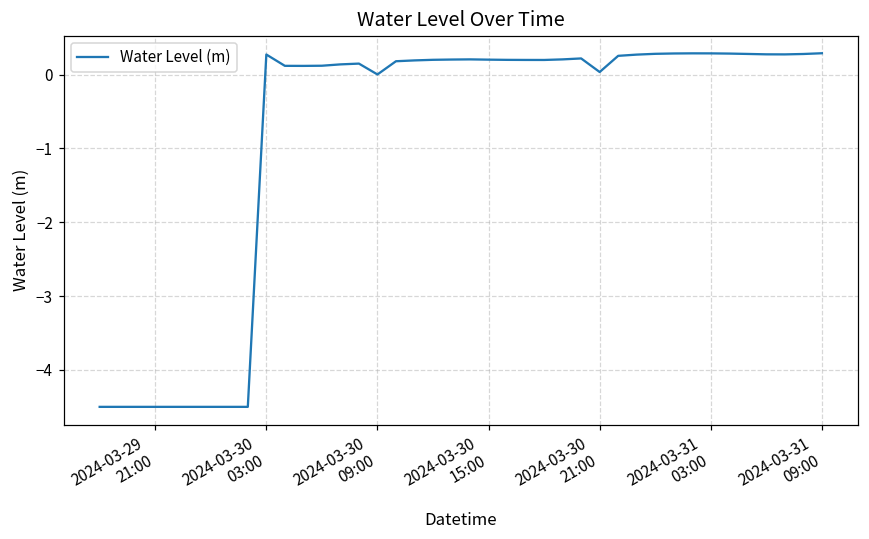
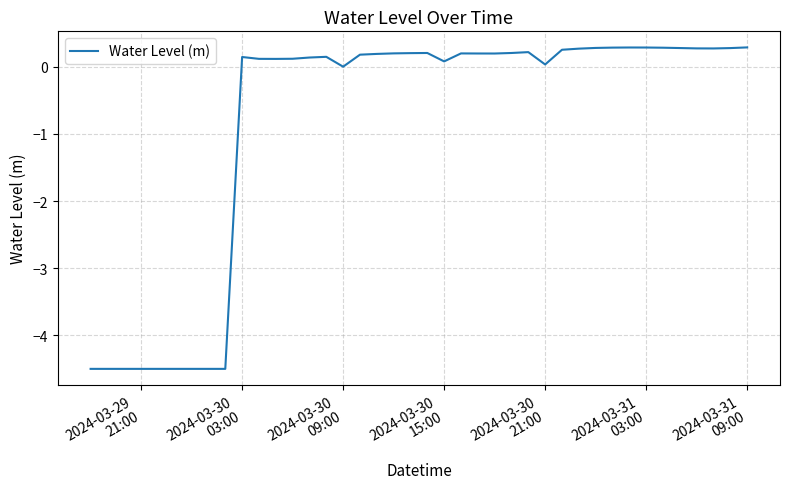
2024-03-30 03:00: 0.3 -> 0.1
2024-03-30 15:00: 0.2 -> 0.1
